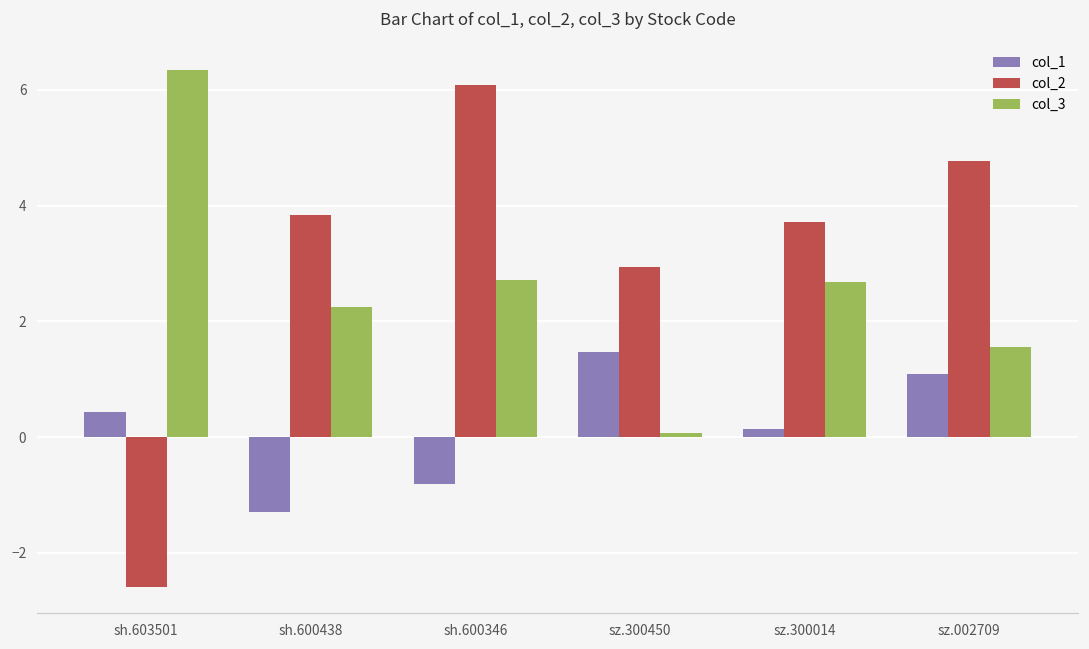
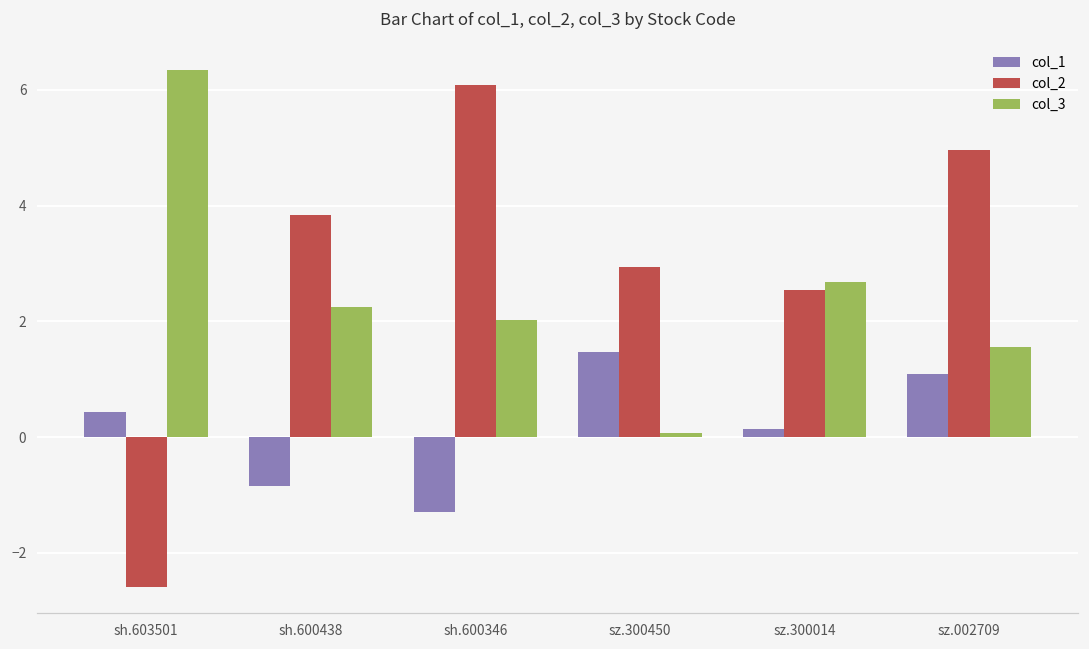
col_1, sh.600438: -1.3 -> -0.8
col_1, sh.600346: -0.8 -> -1.3
col_3, sh.600346: 2.7 -> 2.0
col_2, sz.300014: 3.7 -> 2.5
col_2, sz.002709: 4.8 -> 5.0
